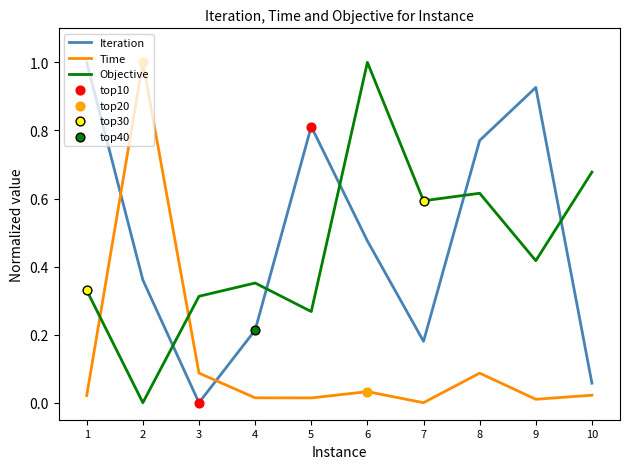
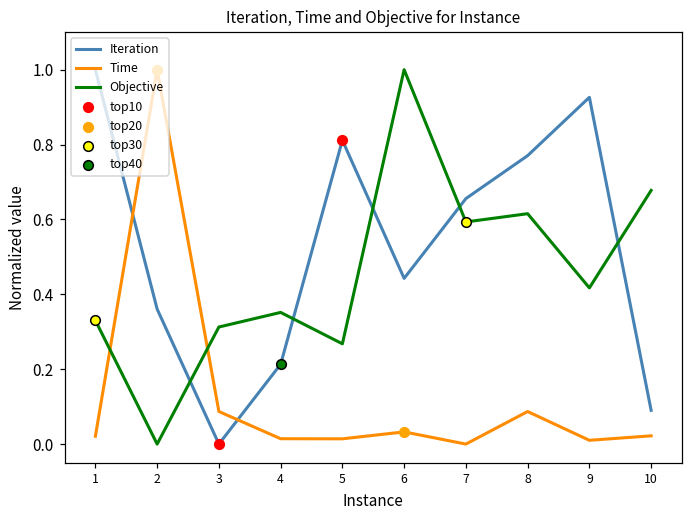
Iteration, 6: 0.48 -> 0.44
Iteration, 7: 0.18 -> 0.66
Iteration, 10: 0.06 -> 0.09
